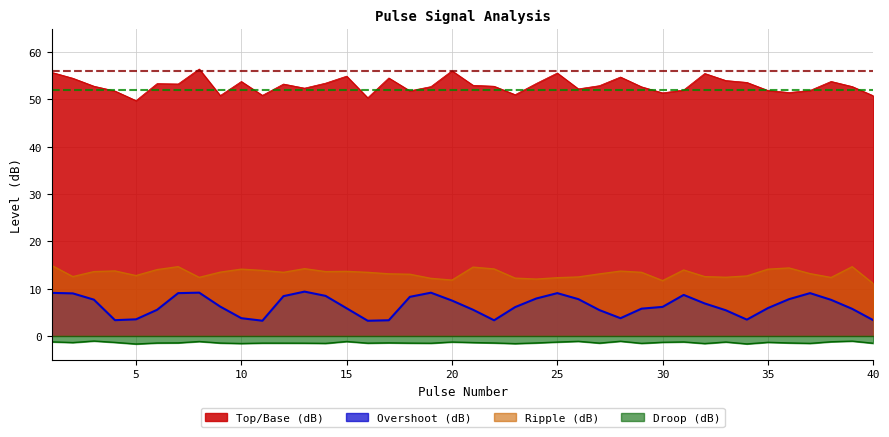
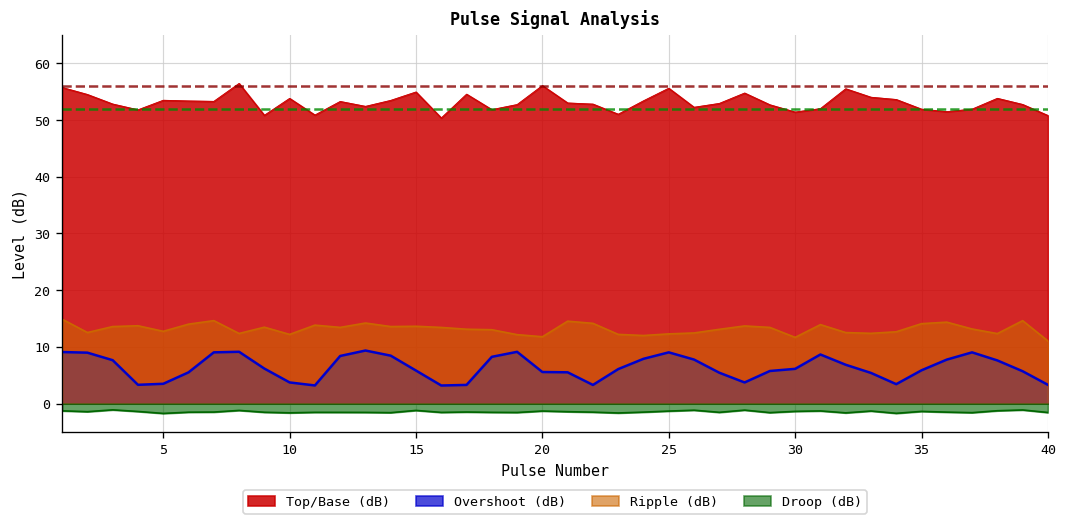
Top/Base (dB), 5: 50 -> 53
Ripple (dB), 10: 14 -> 12
Overshoot (dB), 20: 7 -> 6
